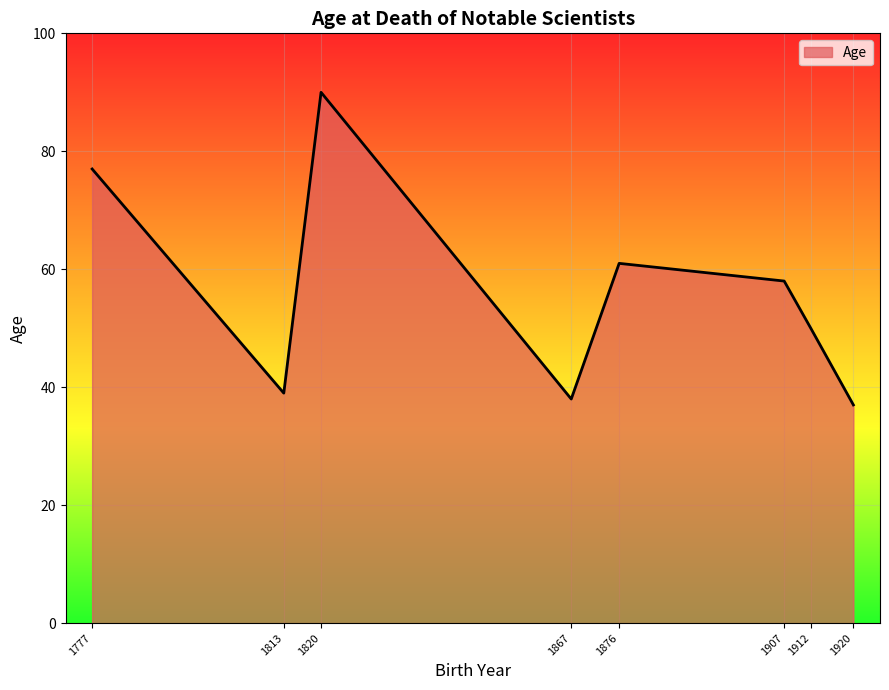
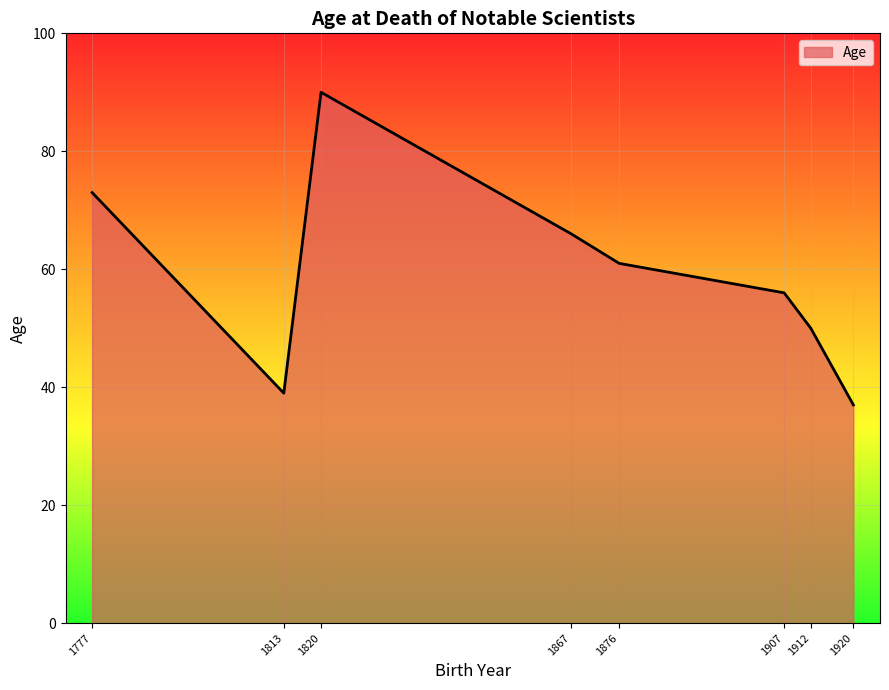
1777: 77 -> 73
1867: 38 -> 66
1907: 58 -> 56
